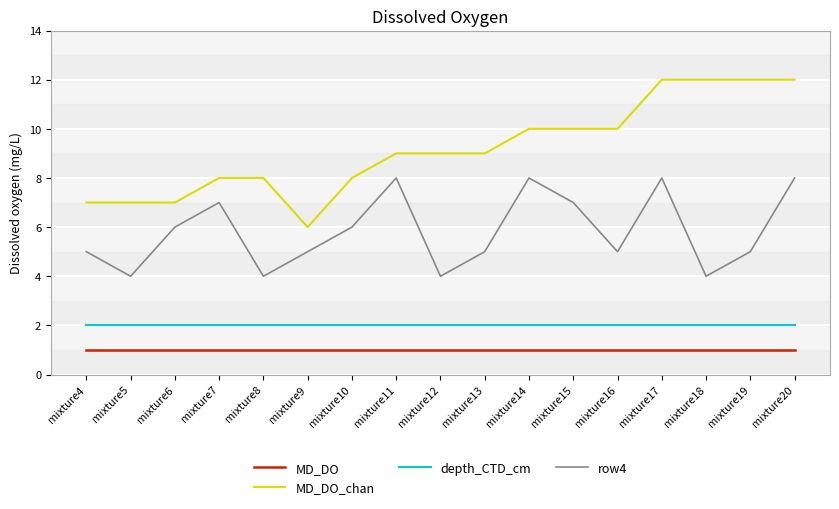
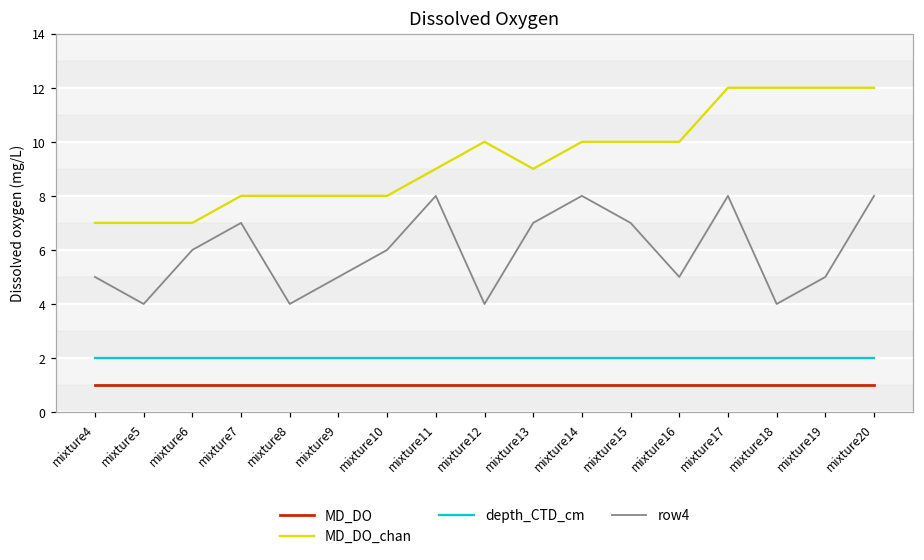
MD_DO_chan, mixture9: 6 -> 8
MD_DO_chan, mixture12: 9 -> 10
row4, mixture13: 5 -> 7
